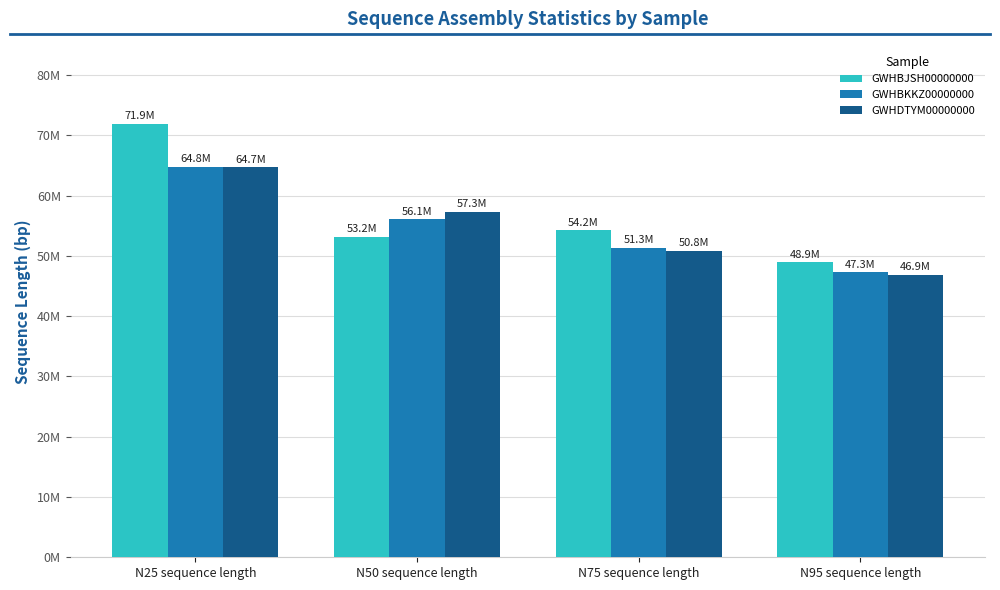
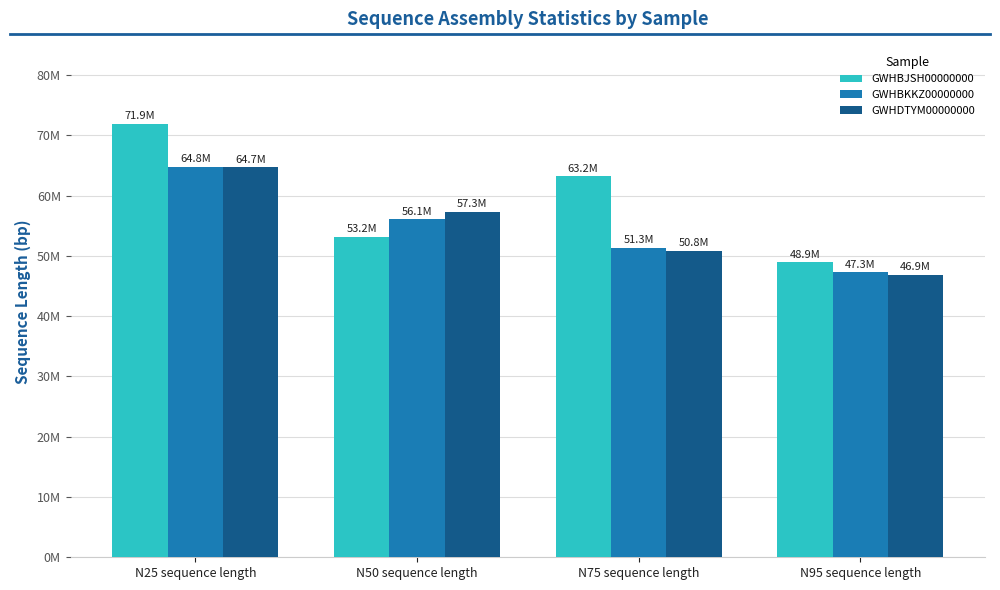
GWHBJSH00000000, N75 sequence length: 54.2M -> 63.2M
